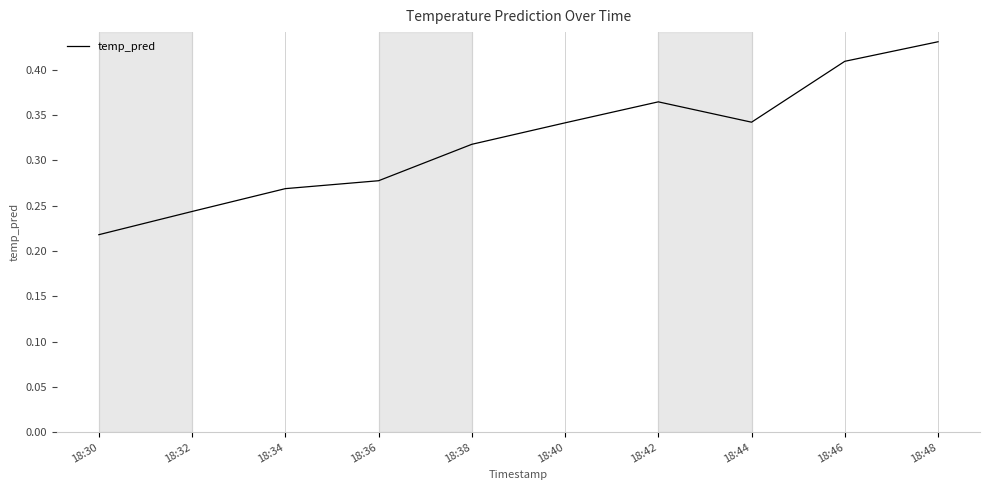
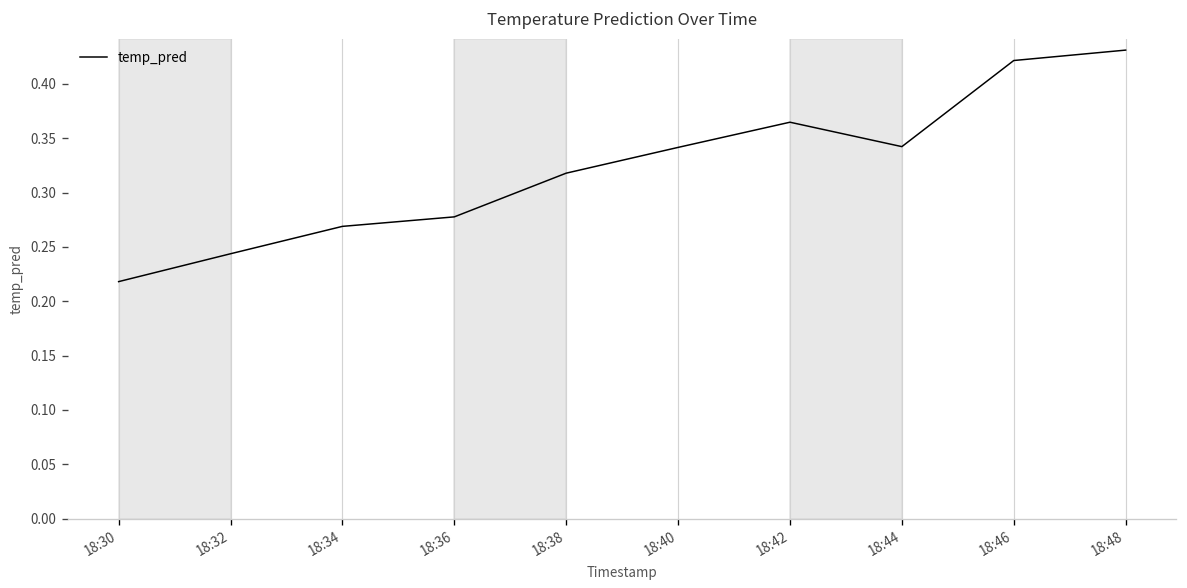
18:46: 0.41 -> 0.42
